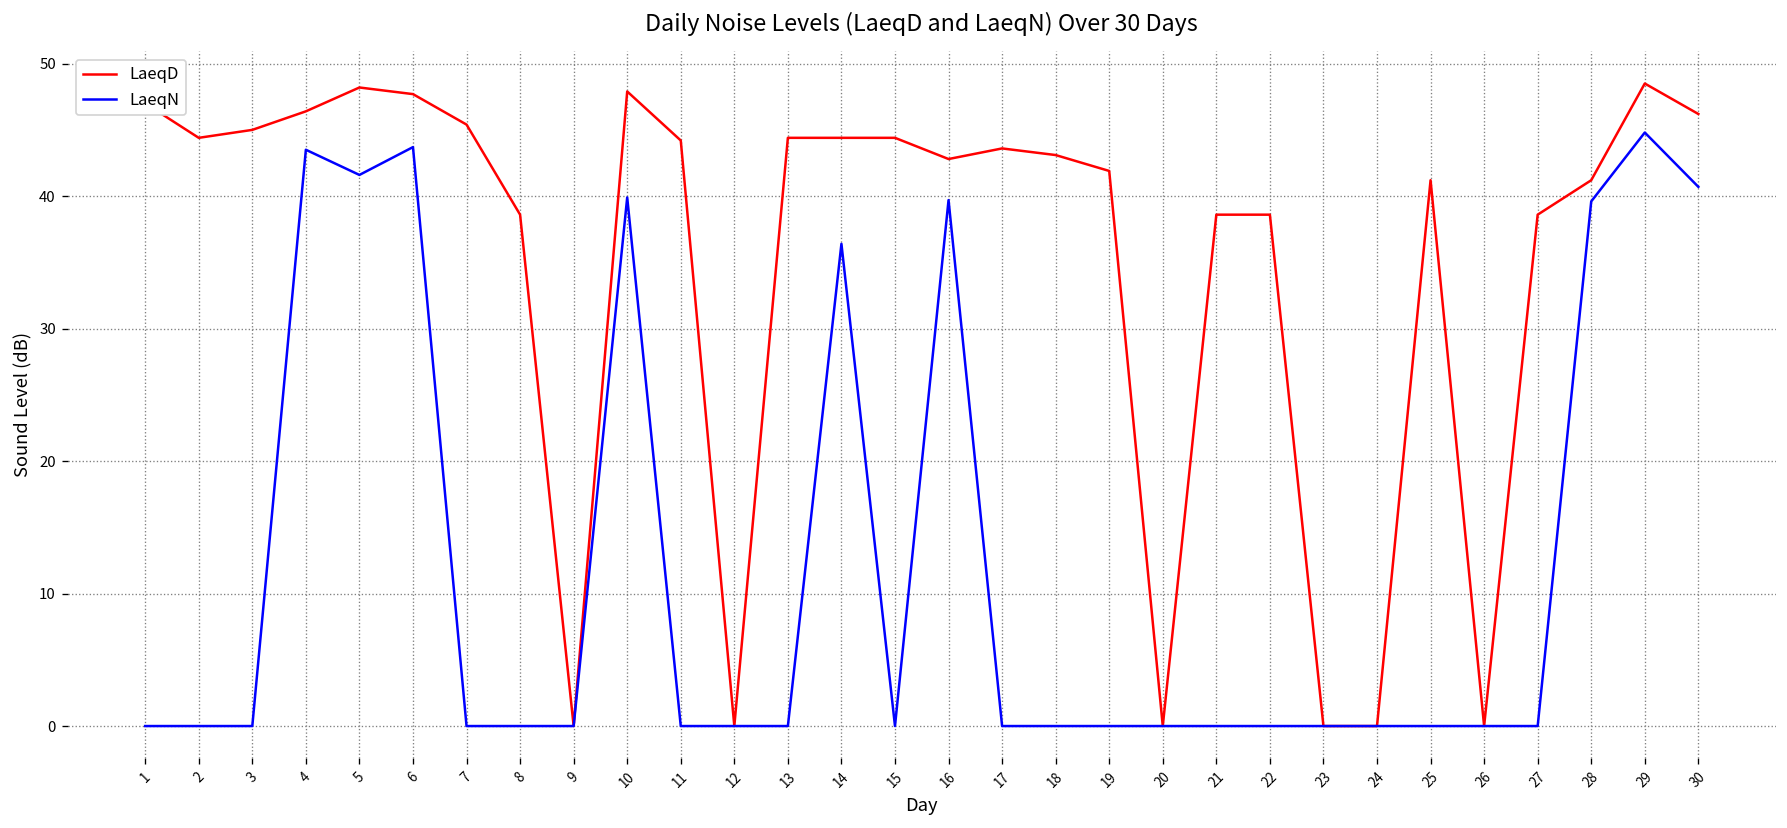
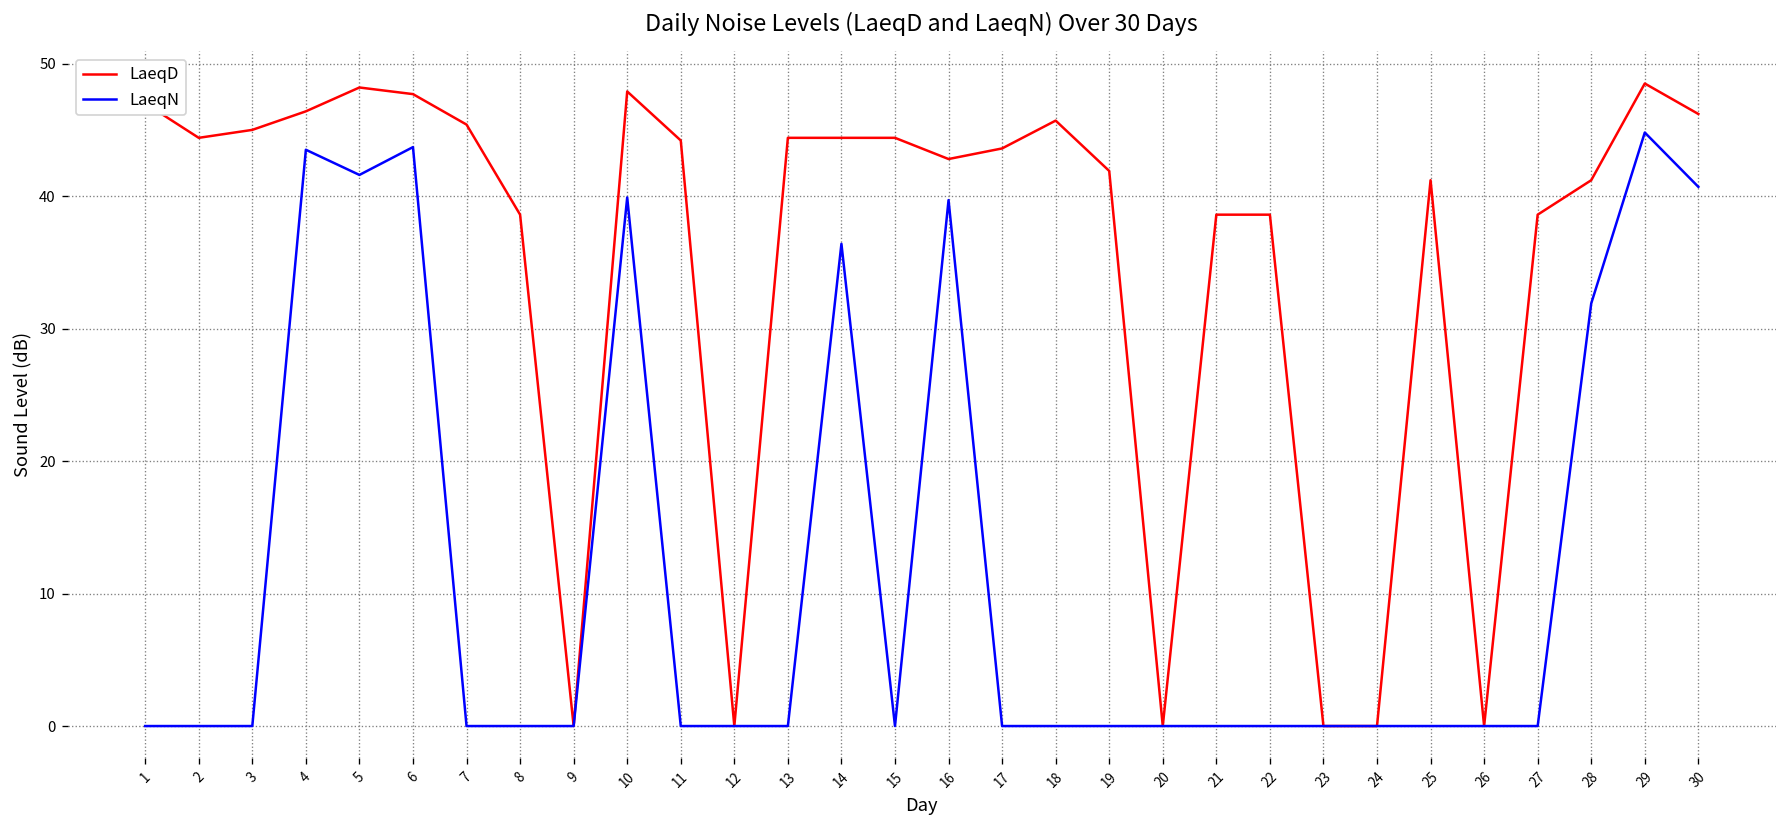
LaeqD, 18: 43.1 -> 45.7
LaeqN, 28: 39.6 -> 31.9
